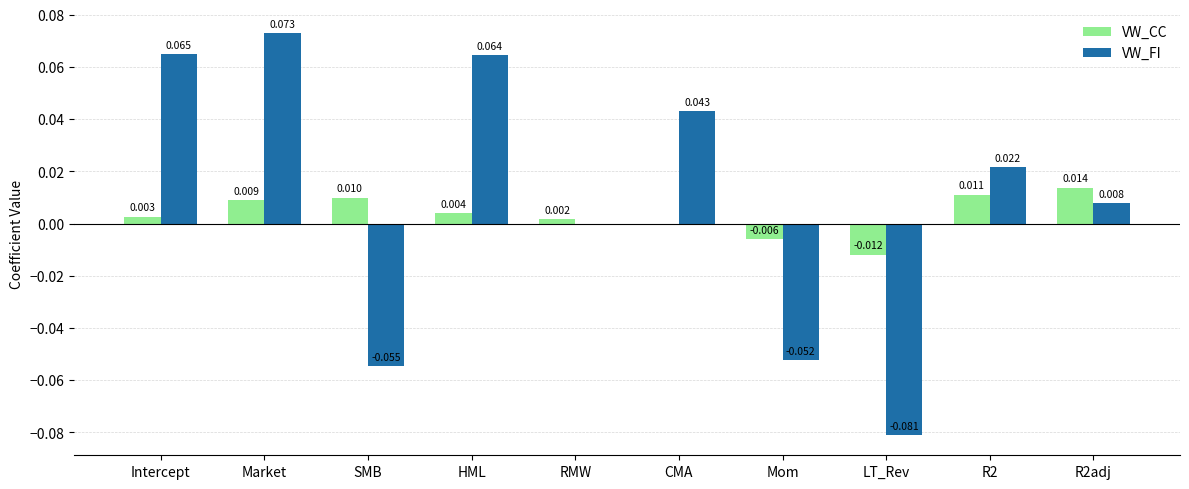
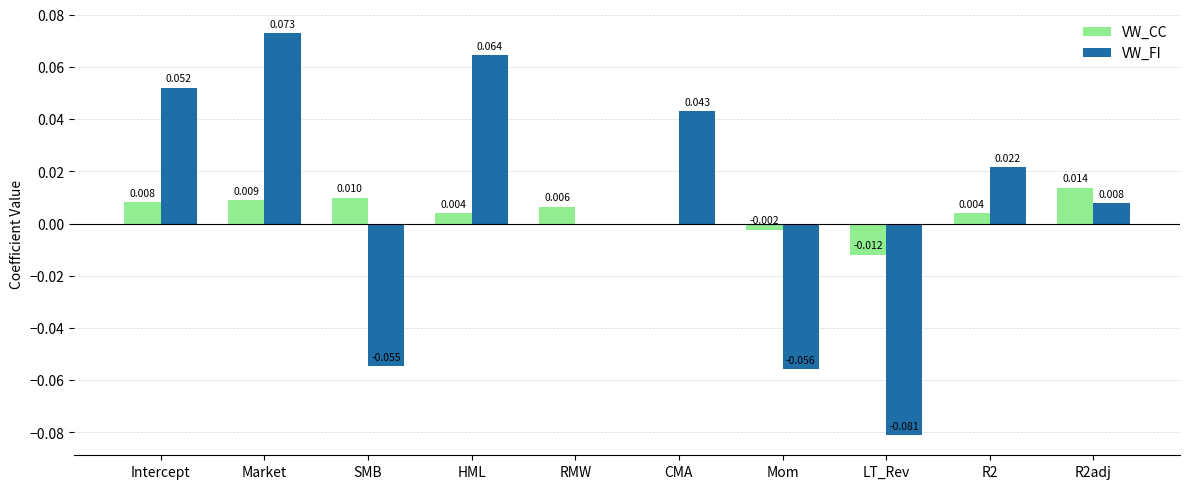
VW_CC, Intercept: 0.003 -> 0.008
VW_FI, Intercept: 0.065 -> 0.052
VW_CC, RMW: 0.002 -> 0.006
VW_CC, Mom: -0.006 -> -0.002
VW_FI, Mom: -0.052 -> -0.056
VW_CC, R2: 0.011 -> 0.004
